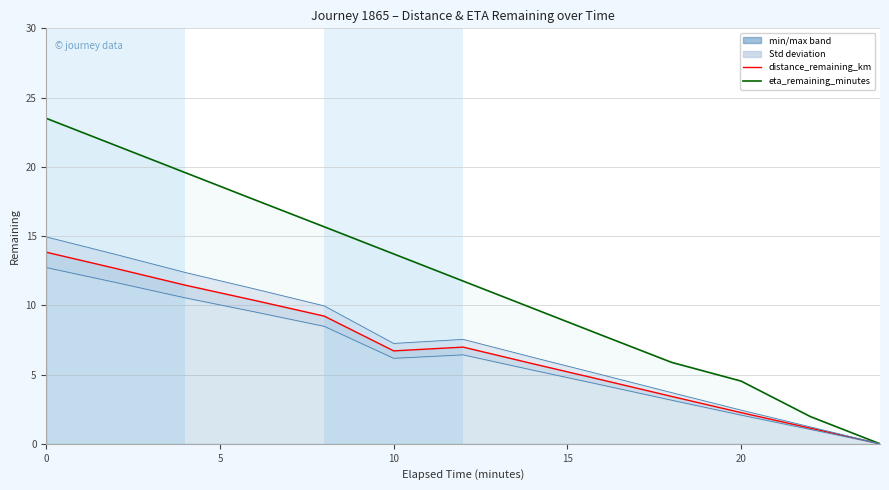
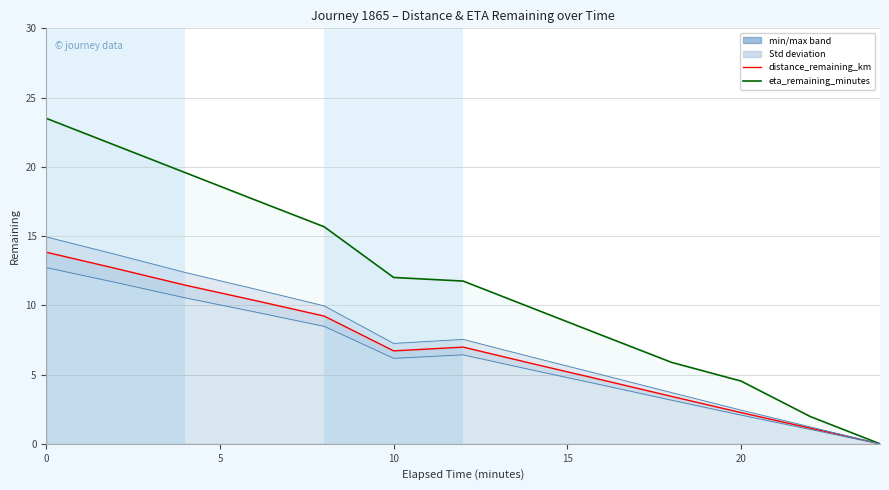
eta_remaining_minutes, 10: 13.7 -> 12.0
